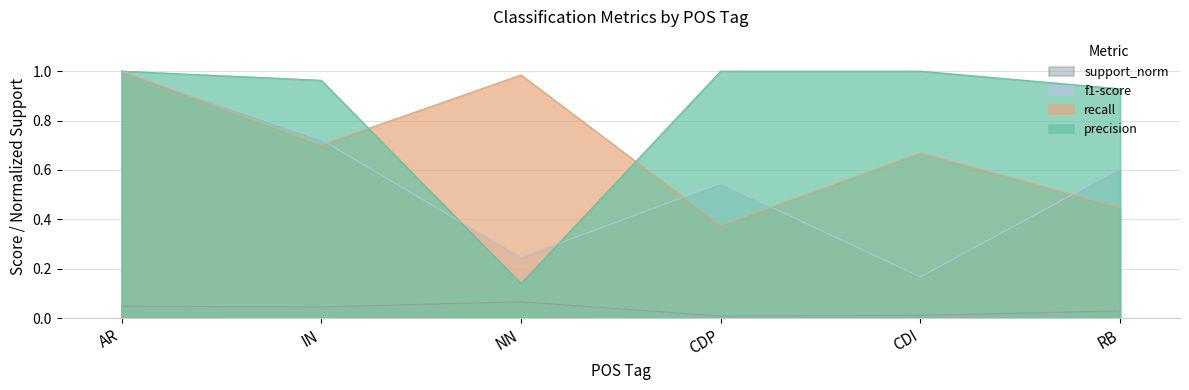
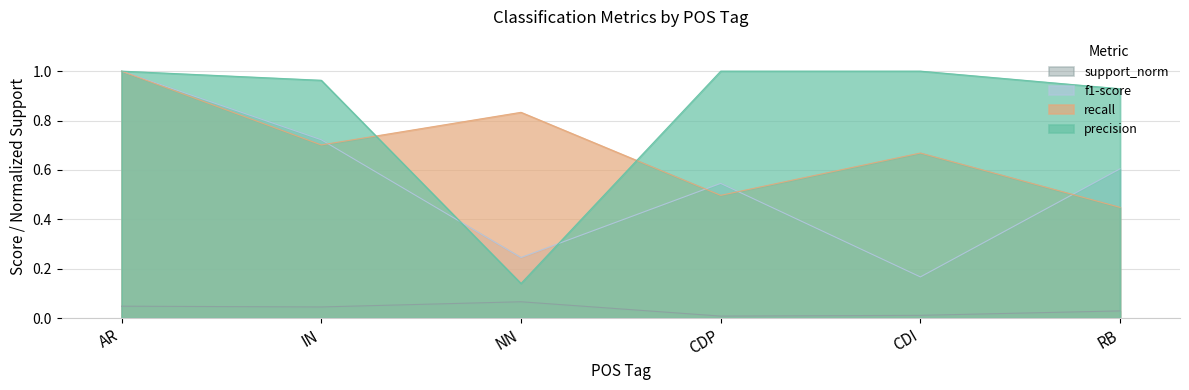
recall, NN: 0.98 -> 0.83
recall, CDP: 0.38 -> 0.50
